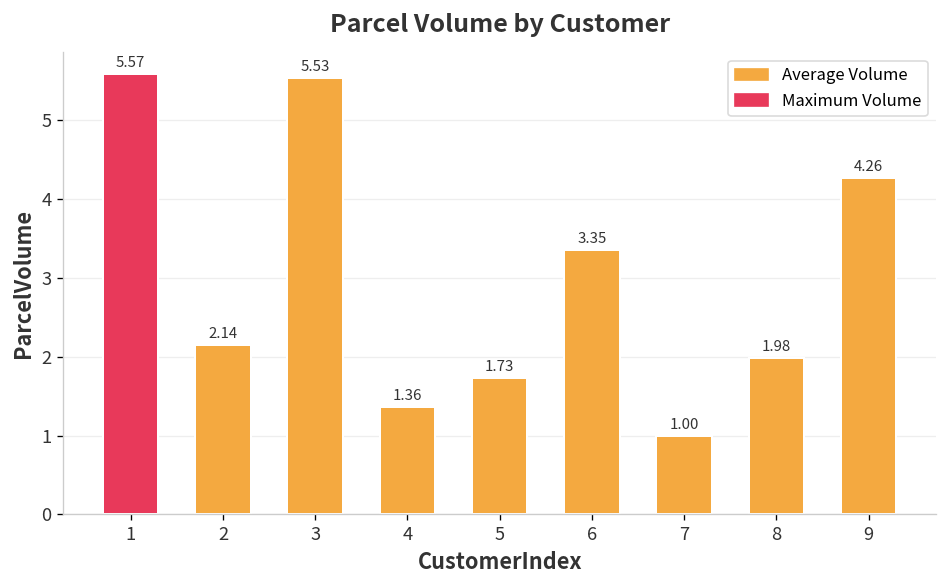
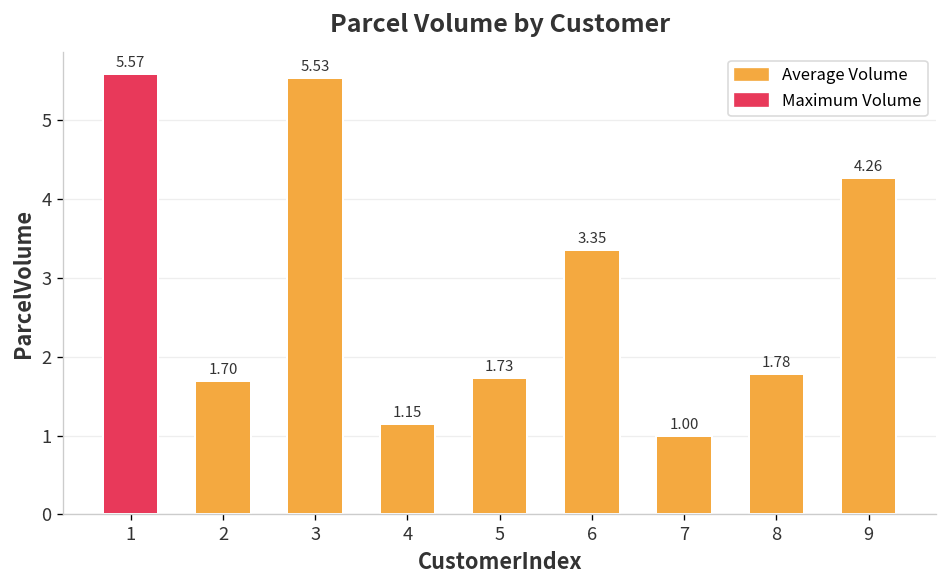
2: 2.14 -> 1.70
4: 1.36 -> 1.15
8: 1.98 -> 1.78
